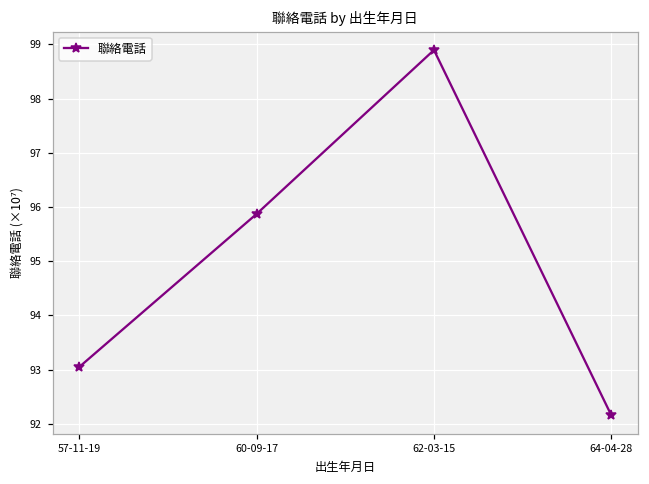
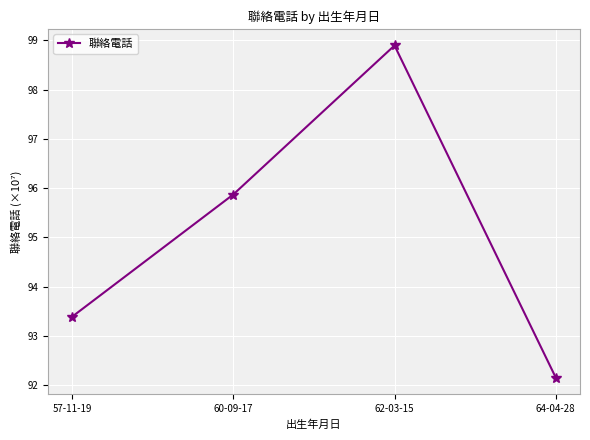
57-11-19: 93.0 -> 93.4
